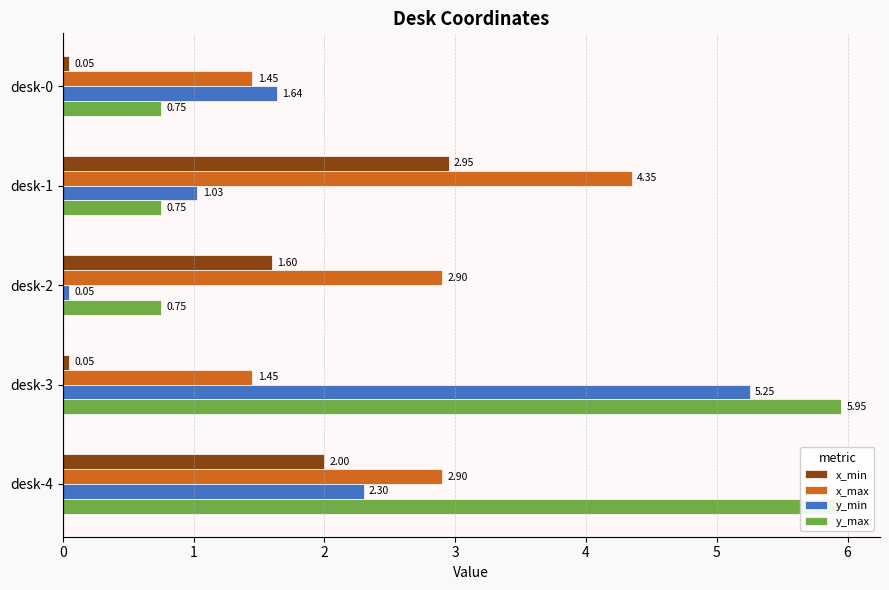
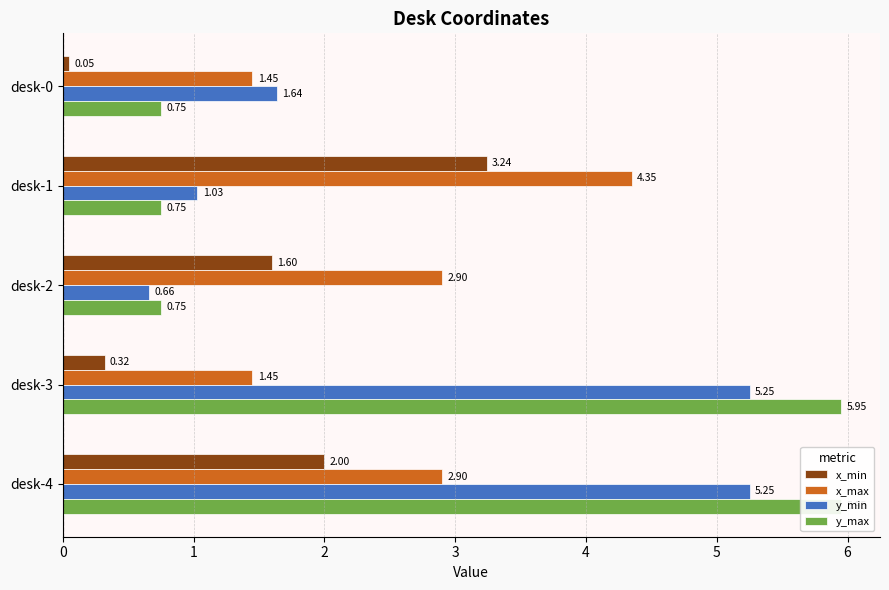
x_min, desk-1: 2.95 -> 3.24
y_min, desk-2: 0.05 -> 0.66
x_min, desk-3: 0.05 -> 0.32
y_min, desk-4: 2.30 -> 5.25
